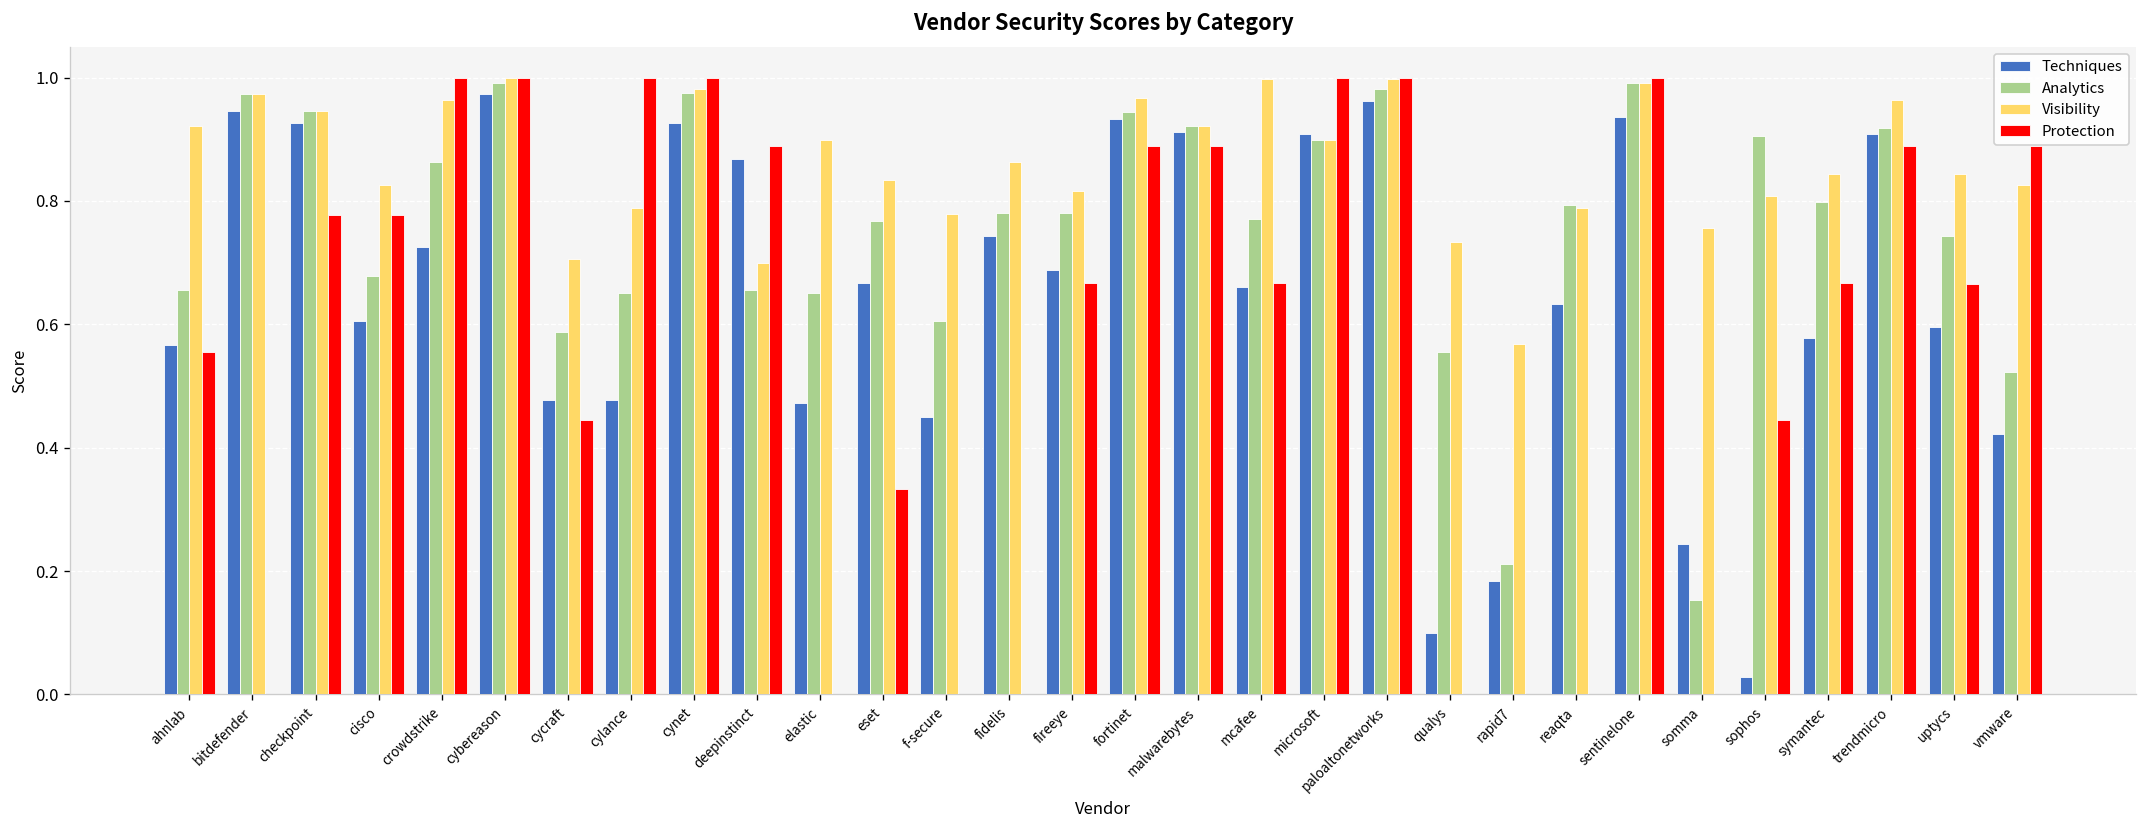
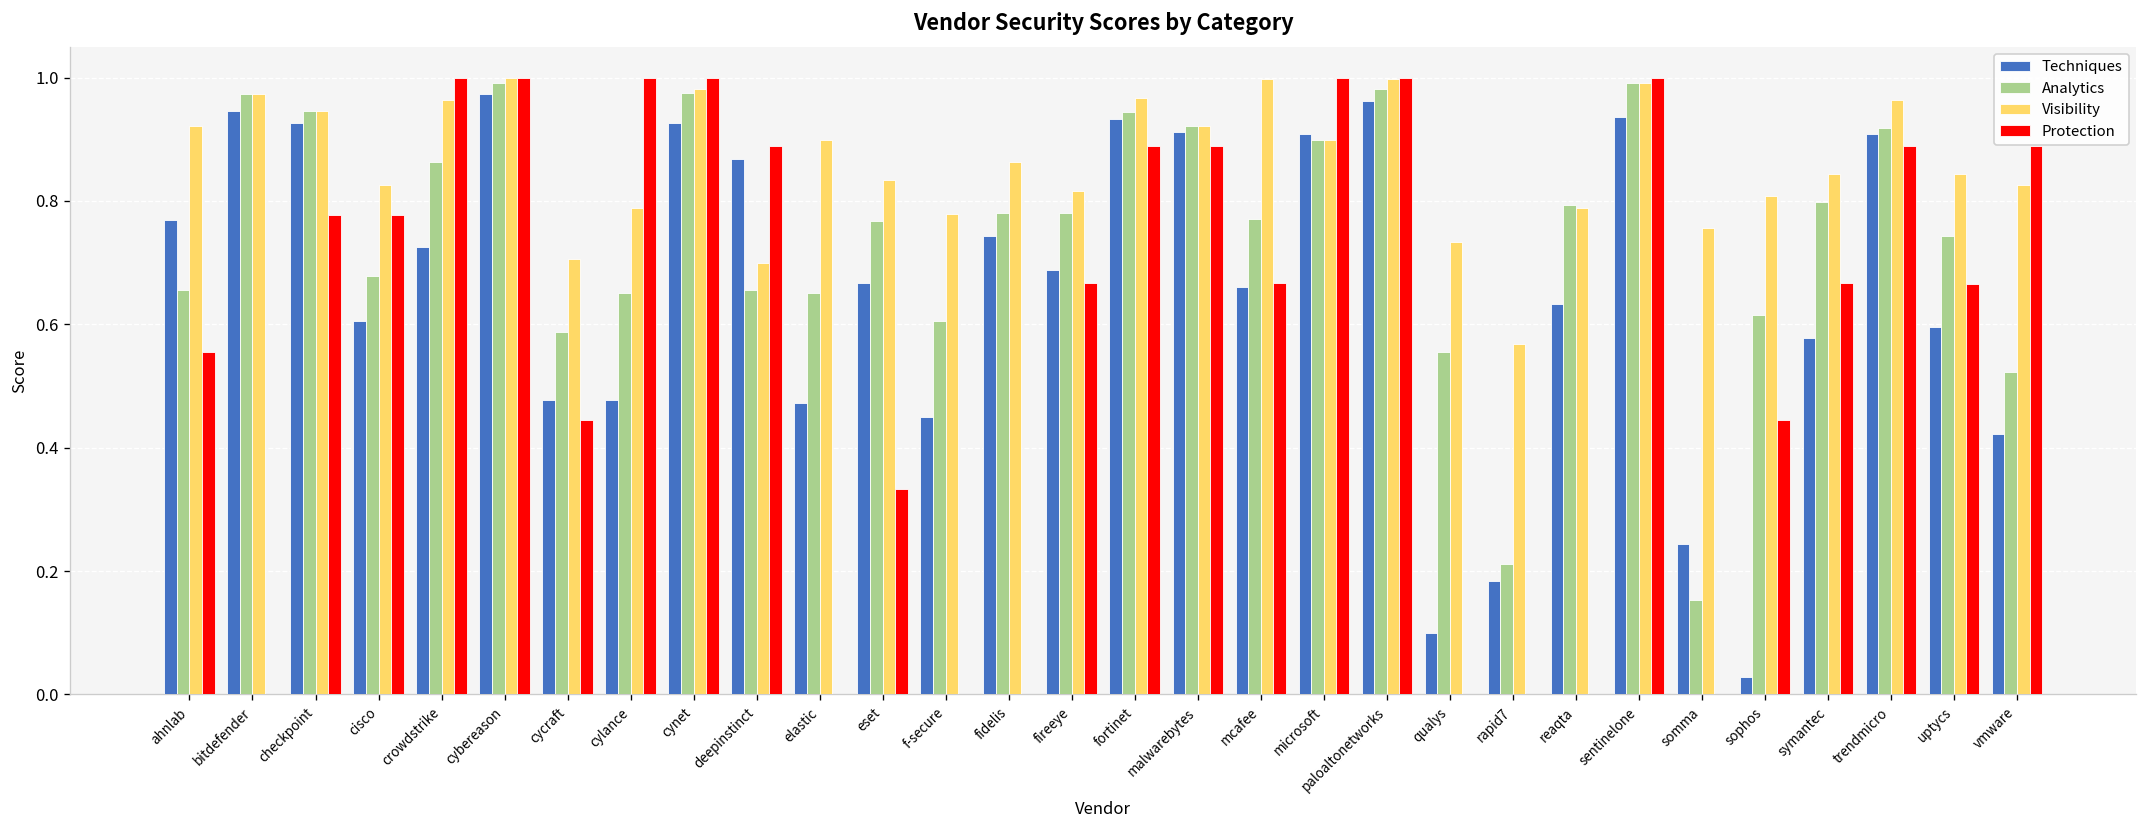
Techniques, ahnlab: 0.57 -> 0.77
Analytics, sophos: 0.90 -> 0.61
